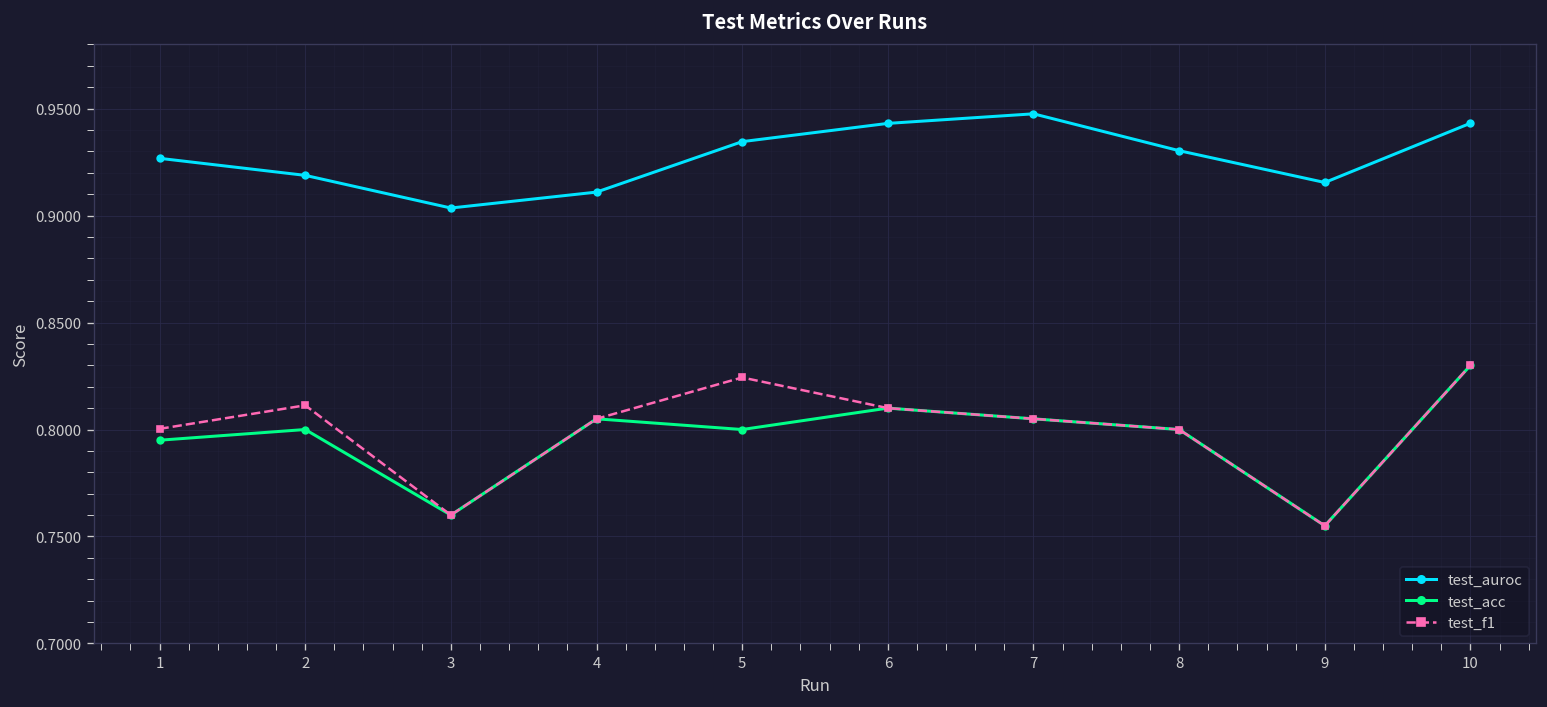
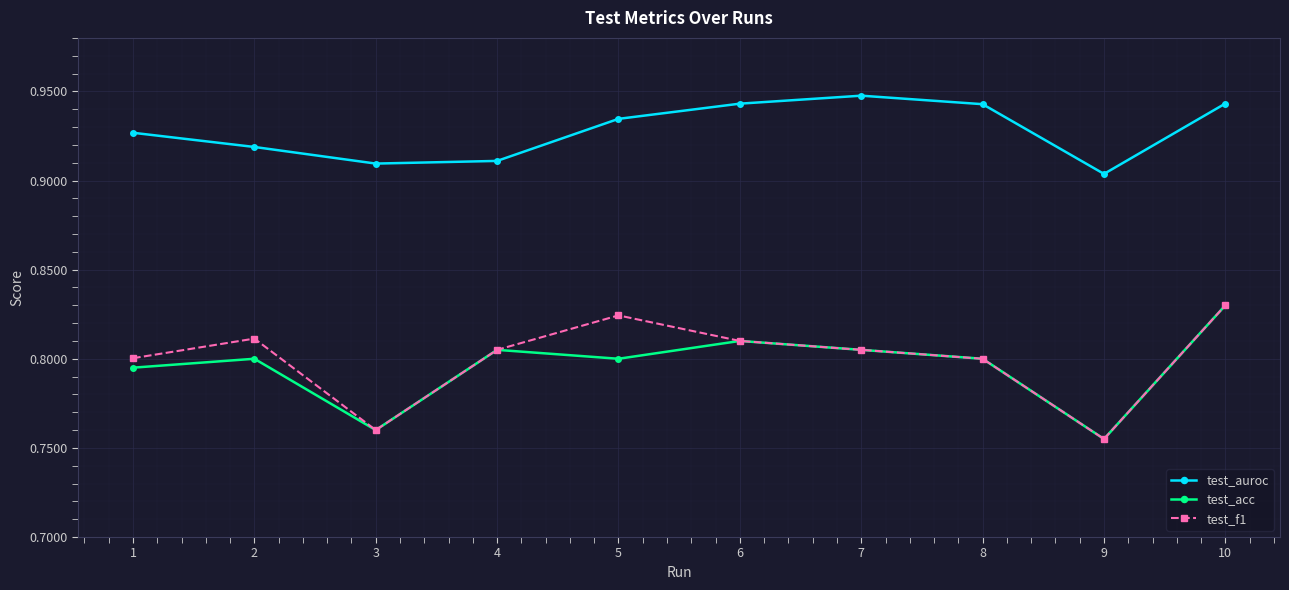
test_auroc, 3: 0.904 -> 0.909
test_auroc, 8: 0.930 -> 0.943
test_auroc, 9: 0.915 -> 0.904
